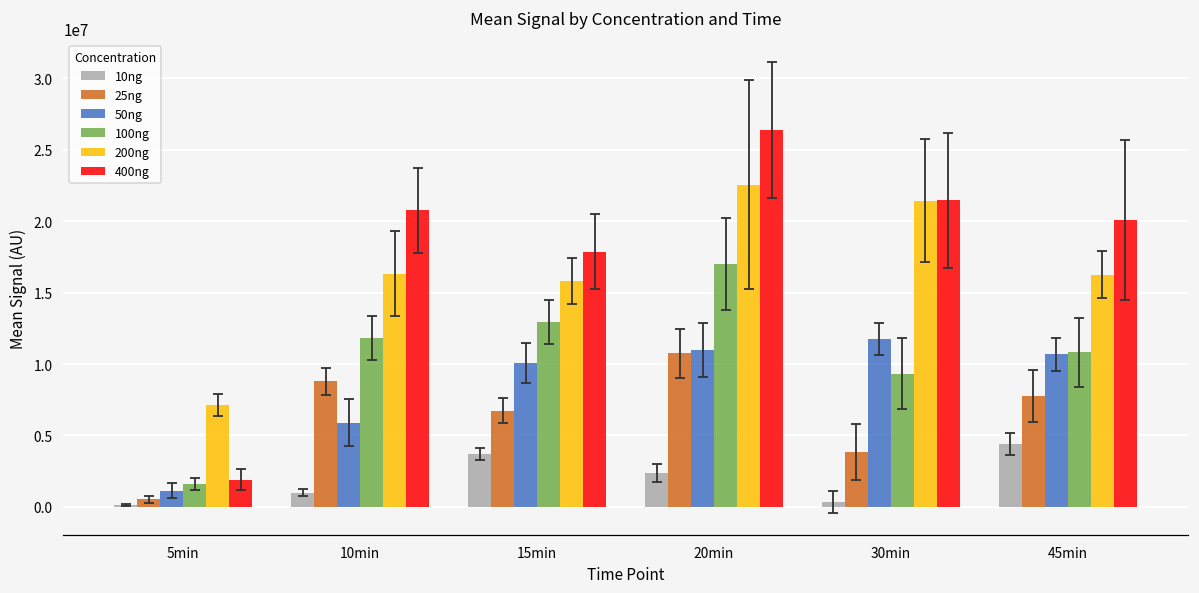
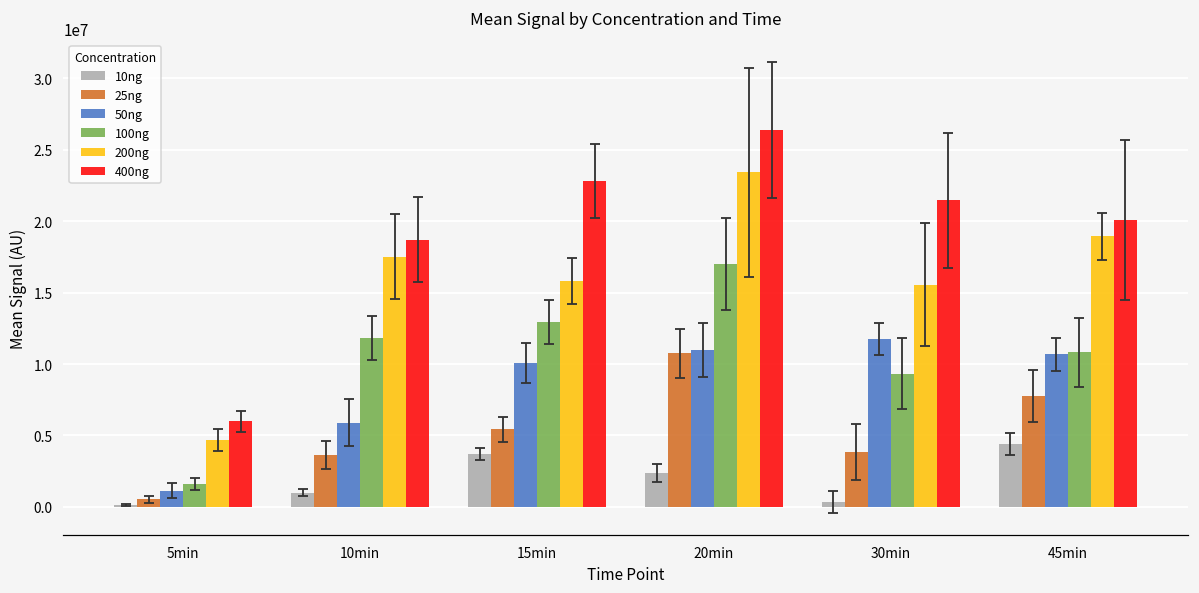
200ng, 5min: 7100000 -> 4700000
400ng, 5min: 1900000 -> 6000000
25ng, 10min: 8800000 -> 3600000
200ng, 10min: 16300000 -> 17500000
400ng, 10min: 20800000 -> 18700000
25ng, 15min: 6700000 -> 5400000
400ng, 15min: 17900000 -> 22800000
200ng, 20min: 22600000 -> 23400000
200ng, 30min: 21400000 -> 15500000
200ng, 45min: 16300000 -> 19000000
